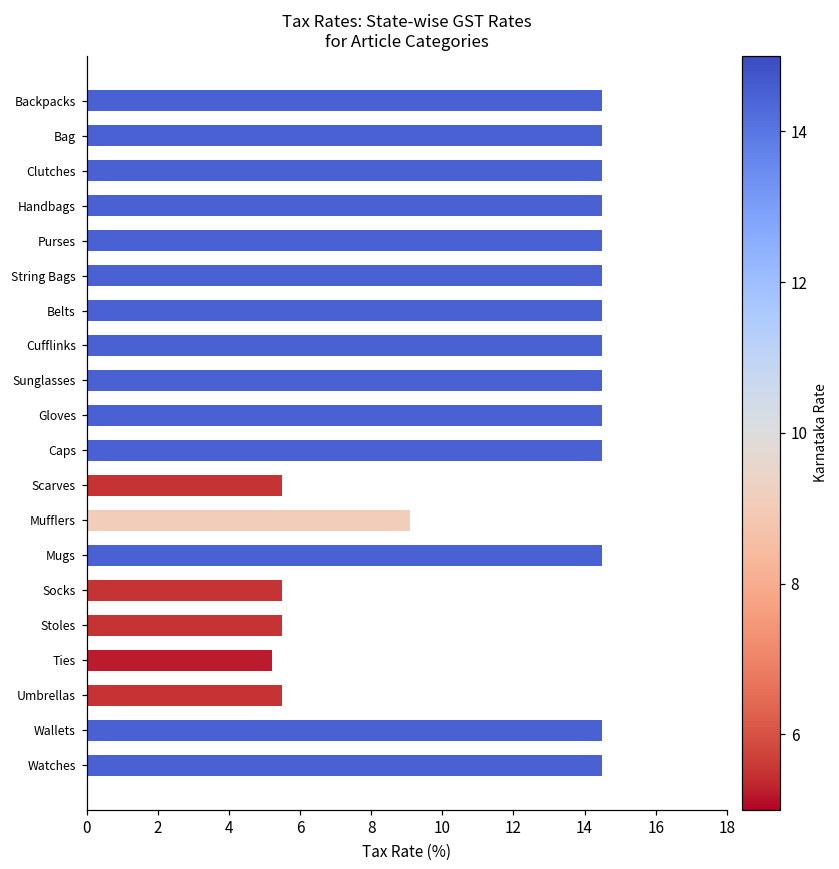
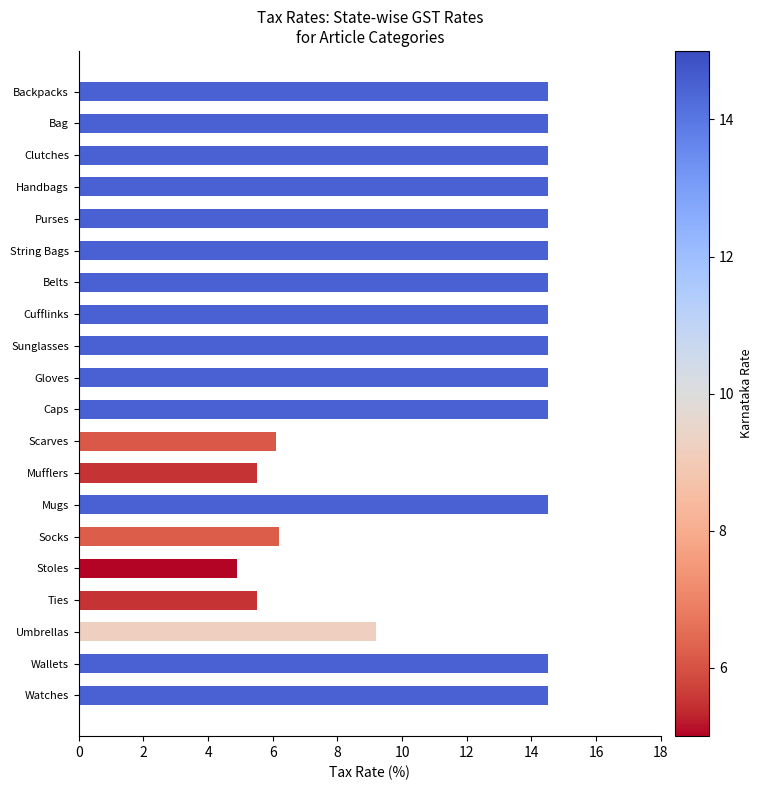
Scarves: 5.5 -> 6.1
Mufflers: 9.1 -> 5.5
Socks: 5.5 -> 6.2
Stoles: 5.5 -> 4.9
Ties: 5.2 -> 5.5
Umbrellas: 5.5 -> 9.2
